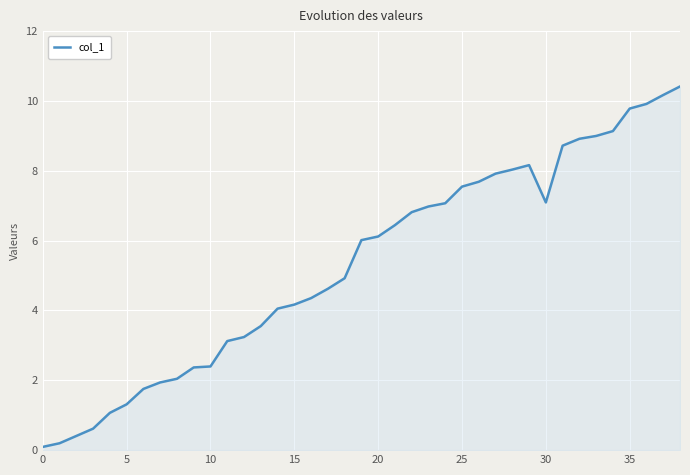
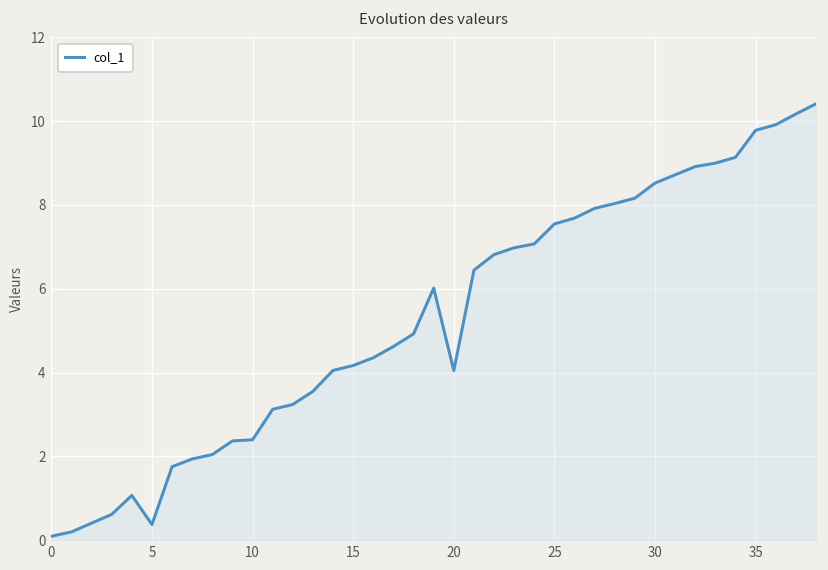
5: 1.3 -> 0.4
20: 6.1 -> 4.0
30: 7.1 -> 8.5
